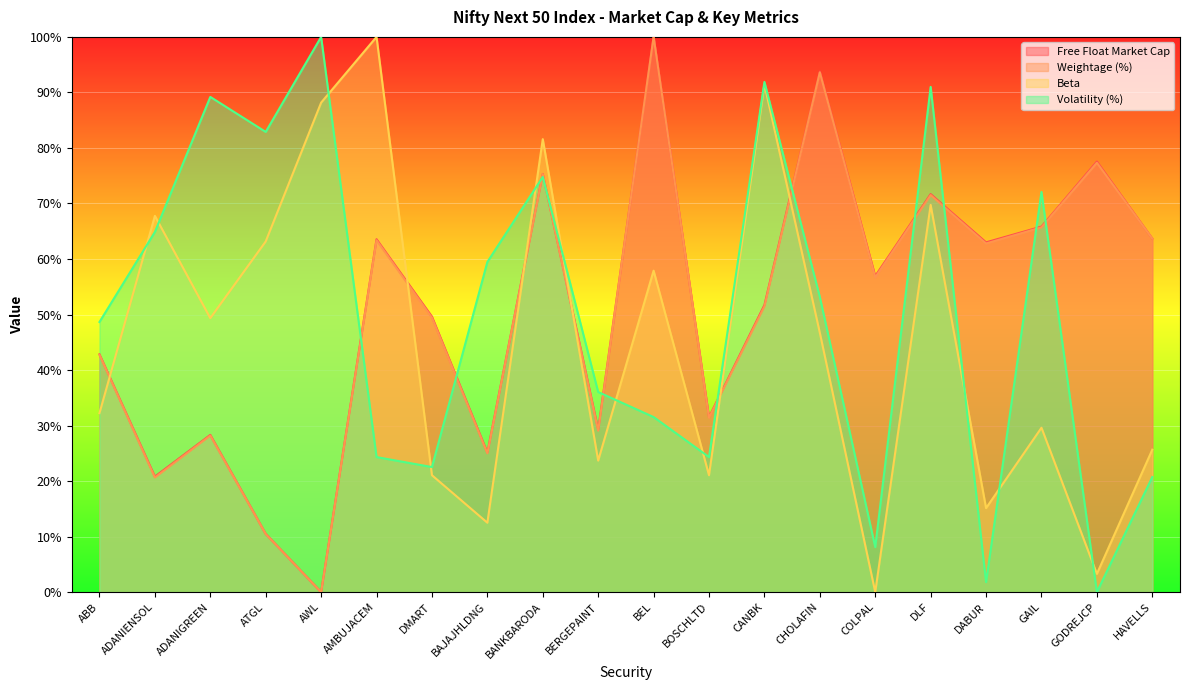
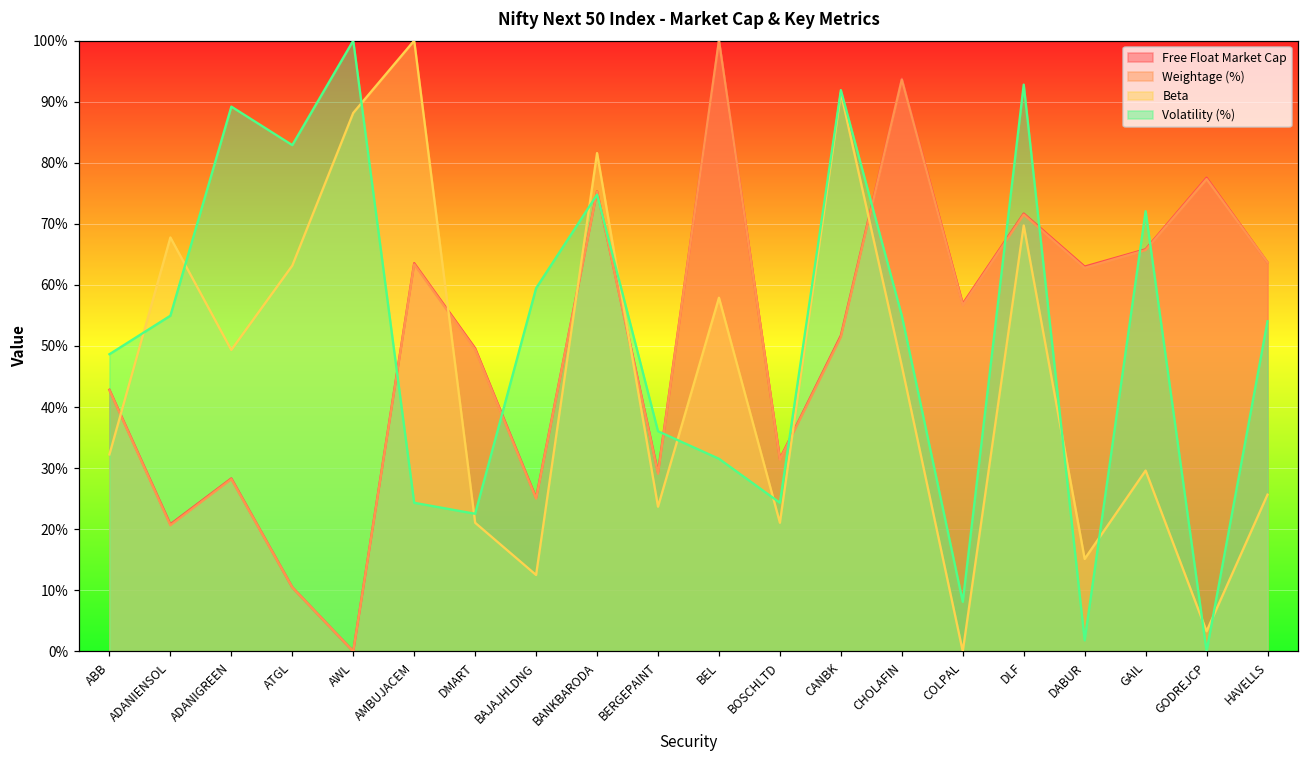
Volatility (%), ADANIENSOL: 65% -> 55%
Volatility (%), CHOLAFIN: 53% -> 55%
Volatility (%), DLF: 91% -> 93%
Volatility (%), HAVELLS: 21% -> 54%
